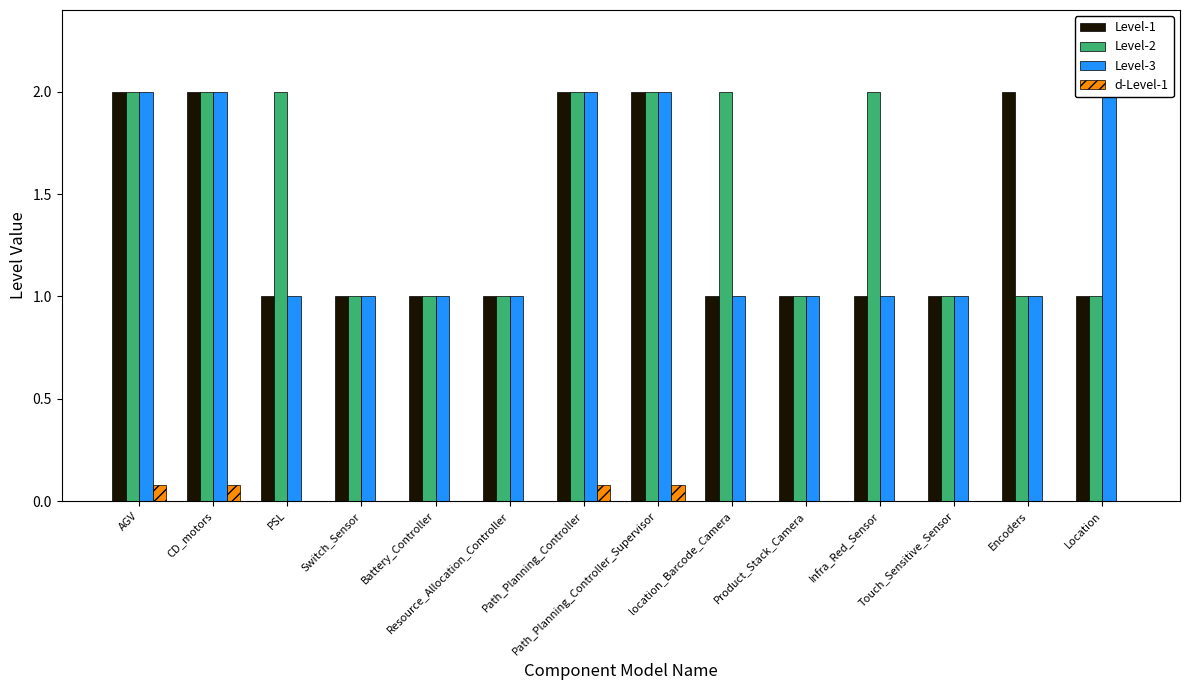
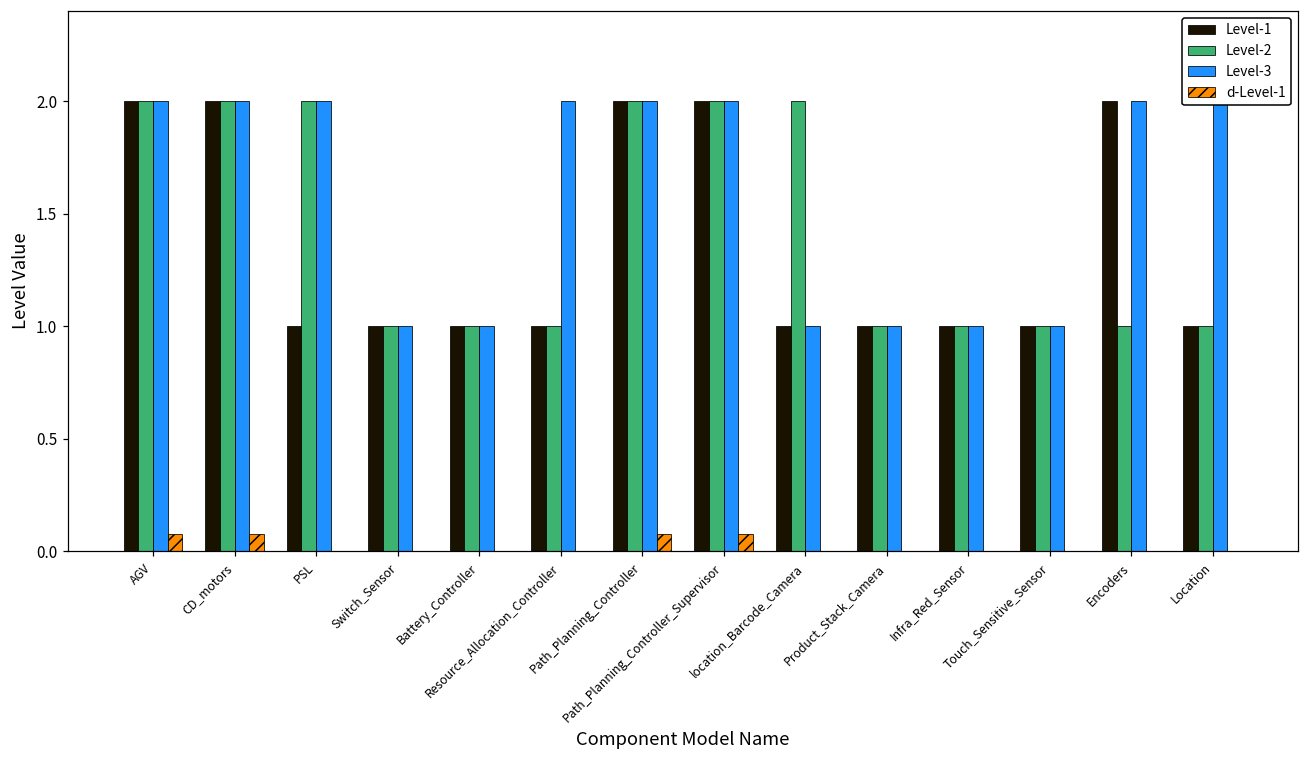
Level-3, PSL: 1 -> 2
Level-3, Resource_Allocation_Controller: 1 -> 2
Level-2, Infra_Red_Sensor: 2 -> 1
Level-3, Encoders: 1 -> 2
